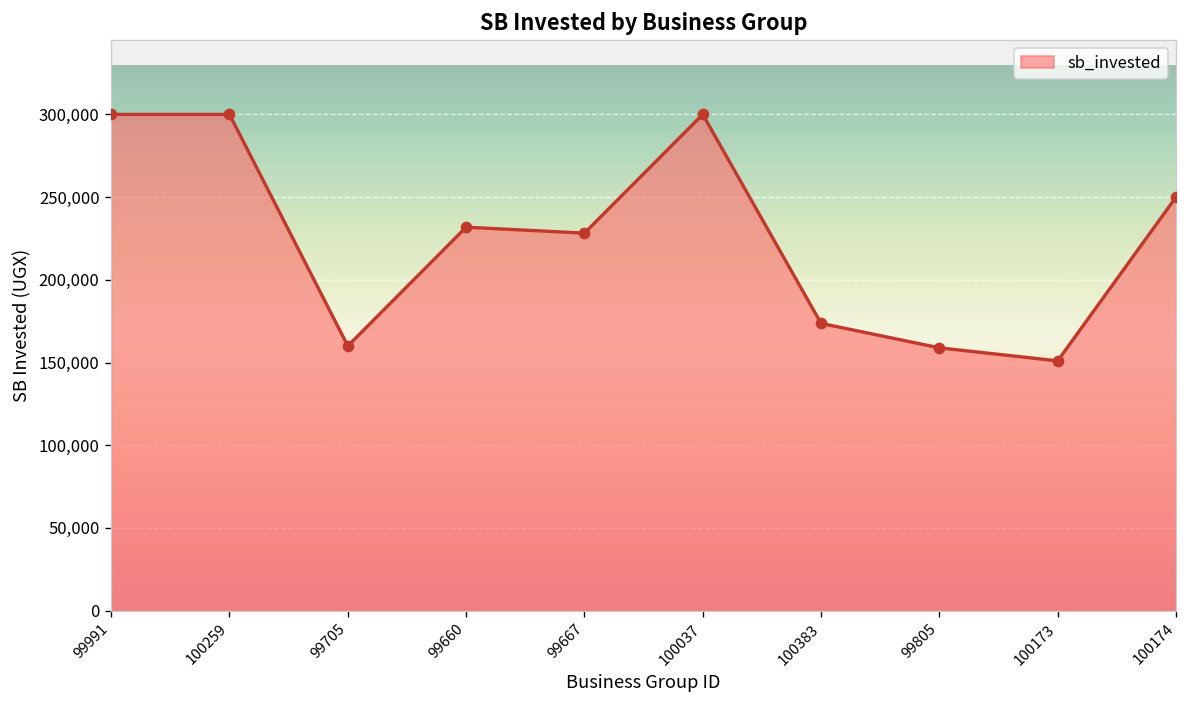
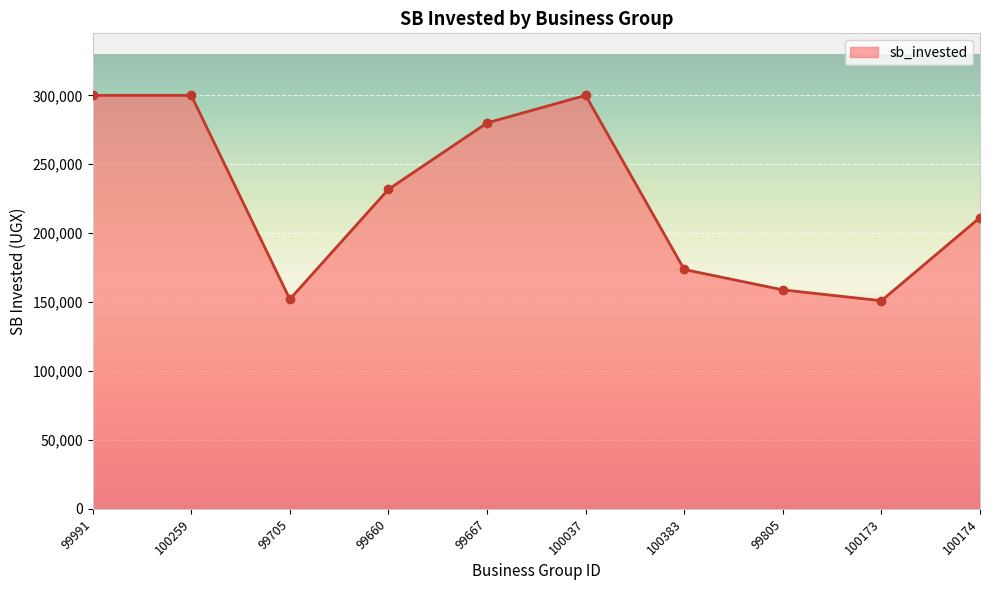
99705: 160,000 -> 152,000
99667: 228,000 -> 280,000
100174: 250,000 -> 211,000
